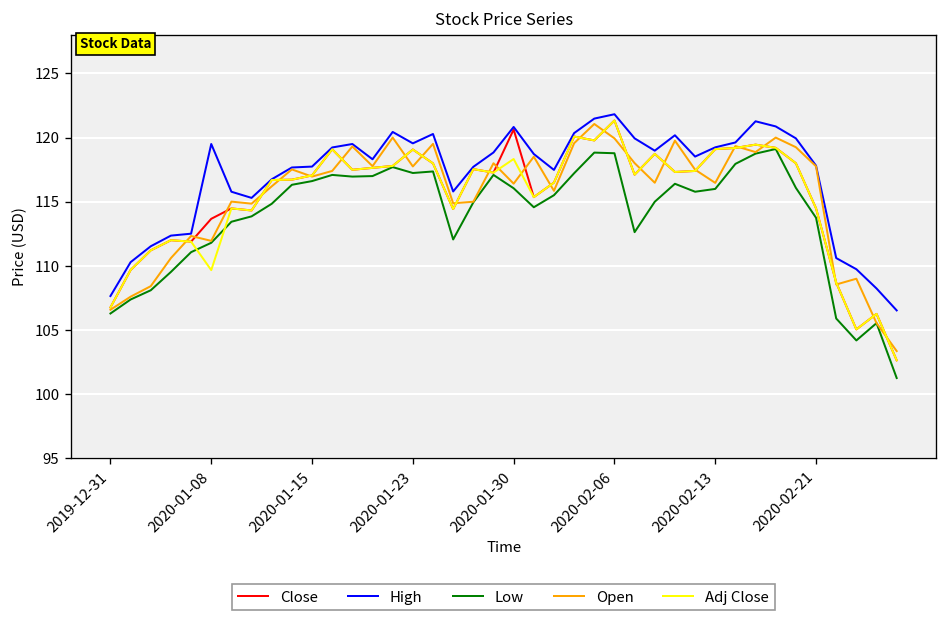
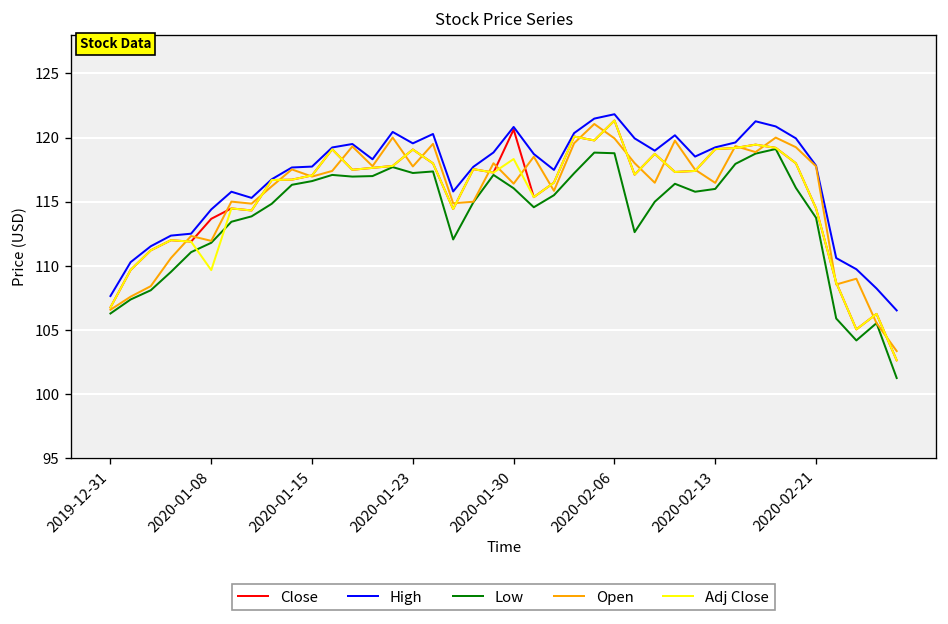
High, 2020-01-08: 119.5 -> 114.4
